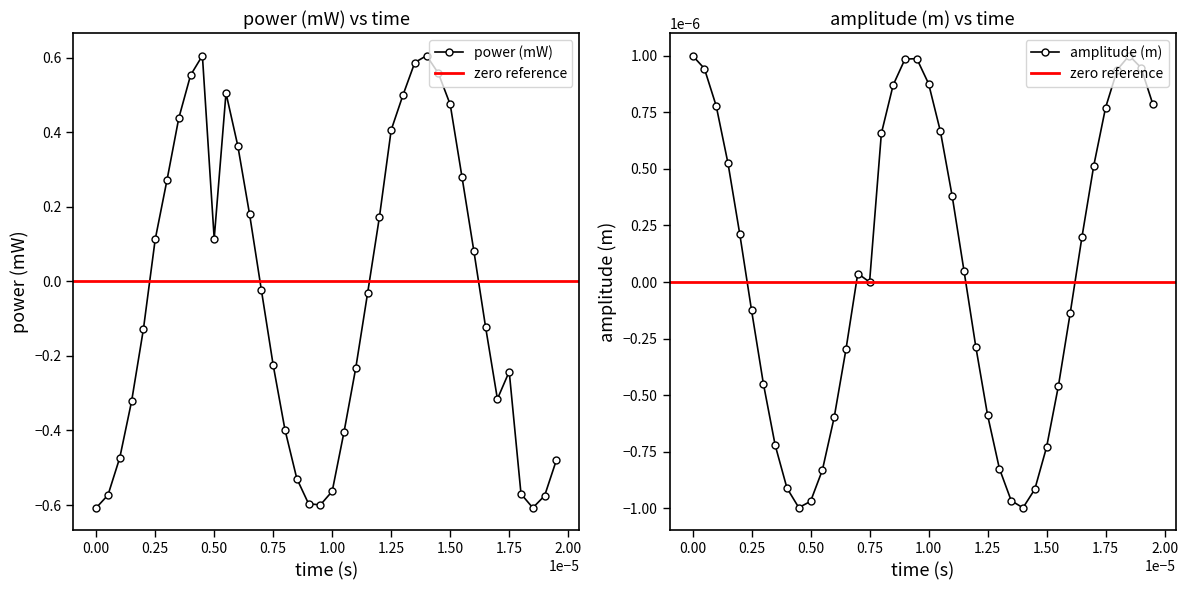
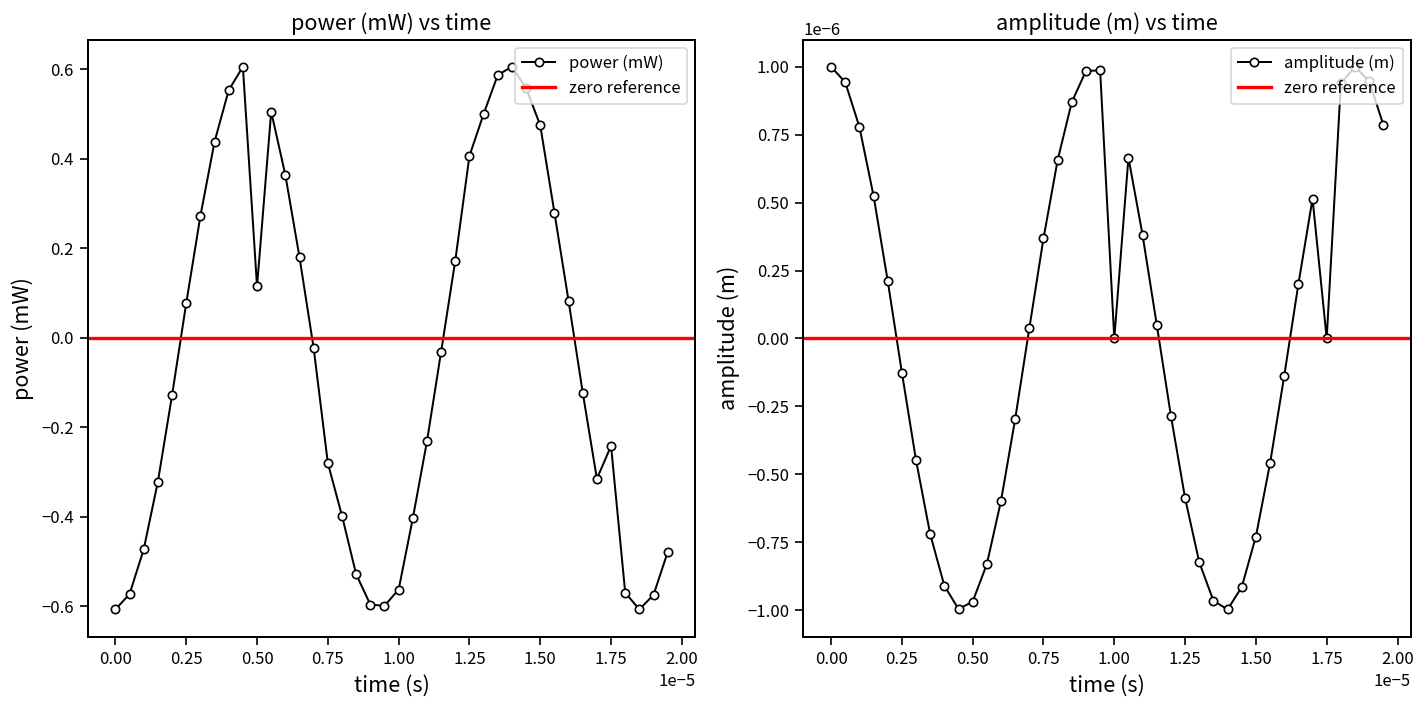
power (mW) vs time, 0.25: 0.11 -> 0.08
power (mW) vs time, 0.75: -0.22 -> -0.28
amplitude (m) vs time, 0.75: 0.0000000 -> 0.0000004
amplitude (m) vs time, 1.00: 0.000001 -> 0.000000
amplitude (m) vs time, 1.75: 0.000001 -> 0.000000
